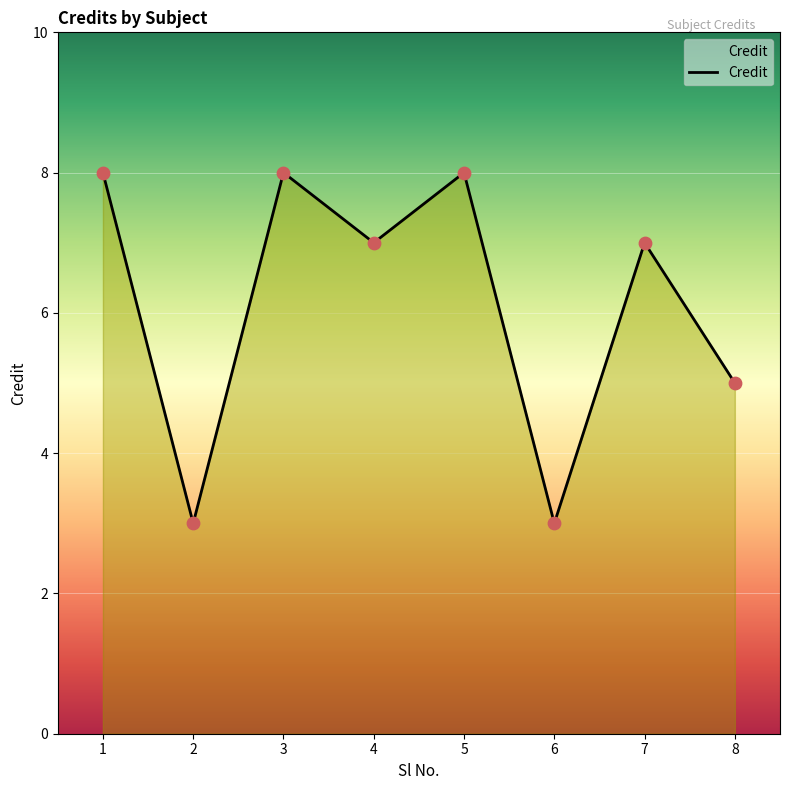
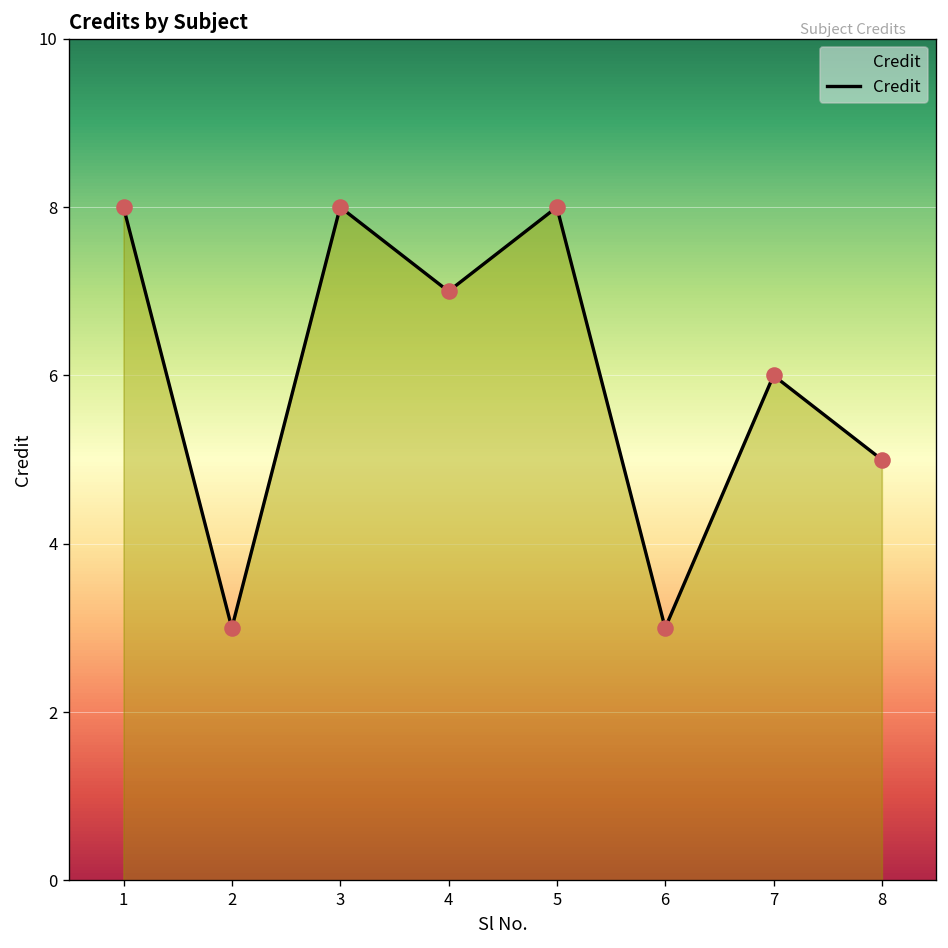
7: 7 -> 6
